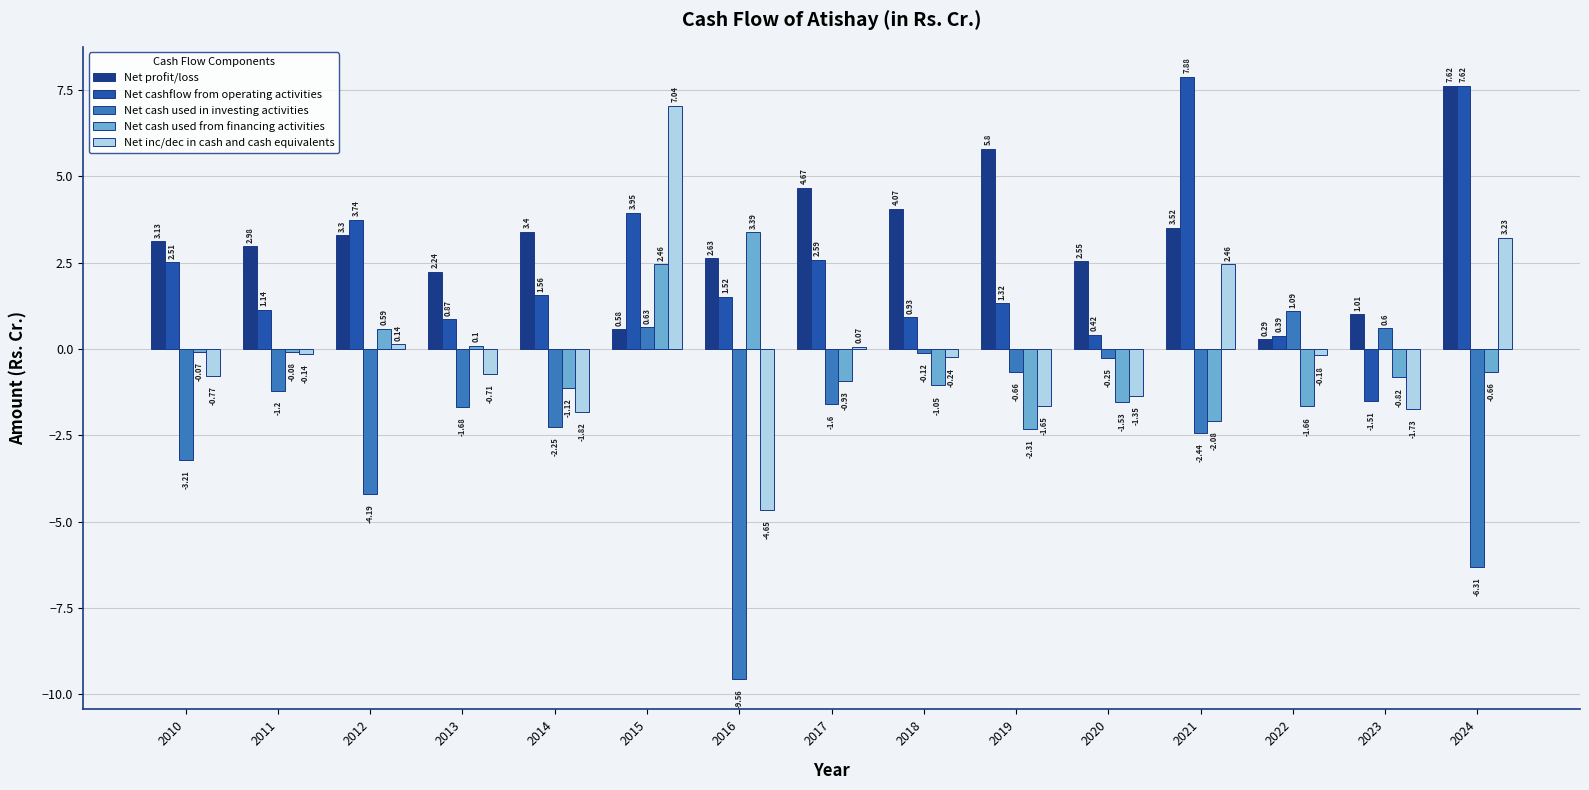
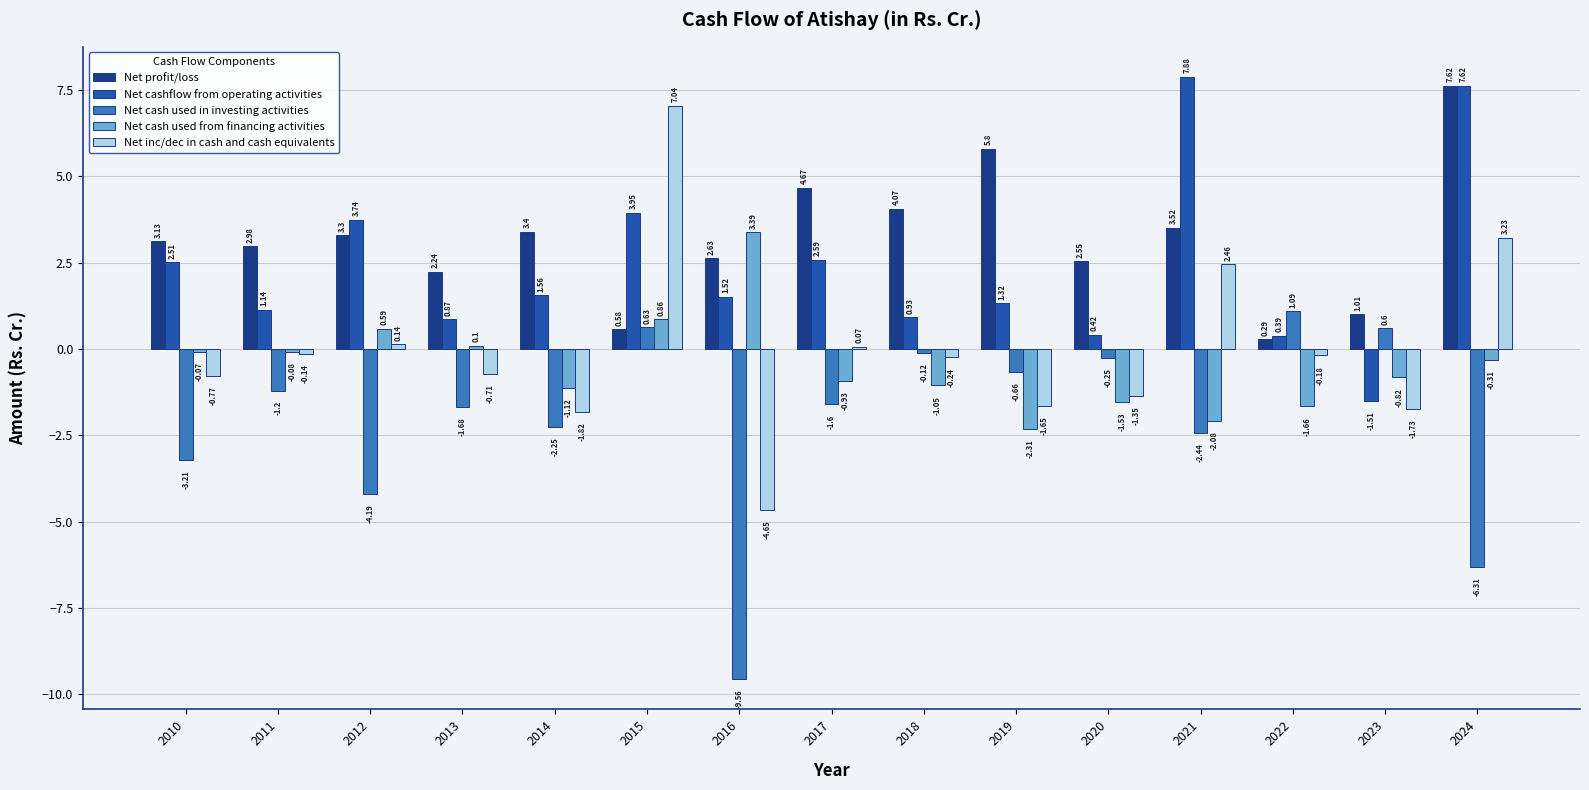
Net cash used from financing activities, 2015: 2.46 -> 0.86
Net cash used from financing activities, 2024: -0.66 -> -0.31
